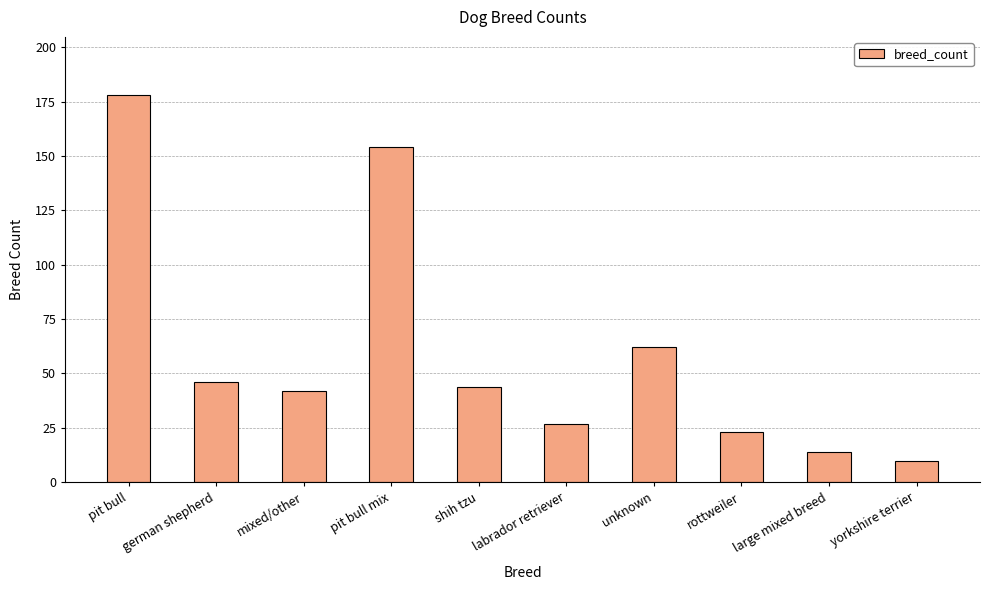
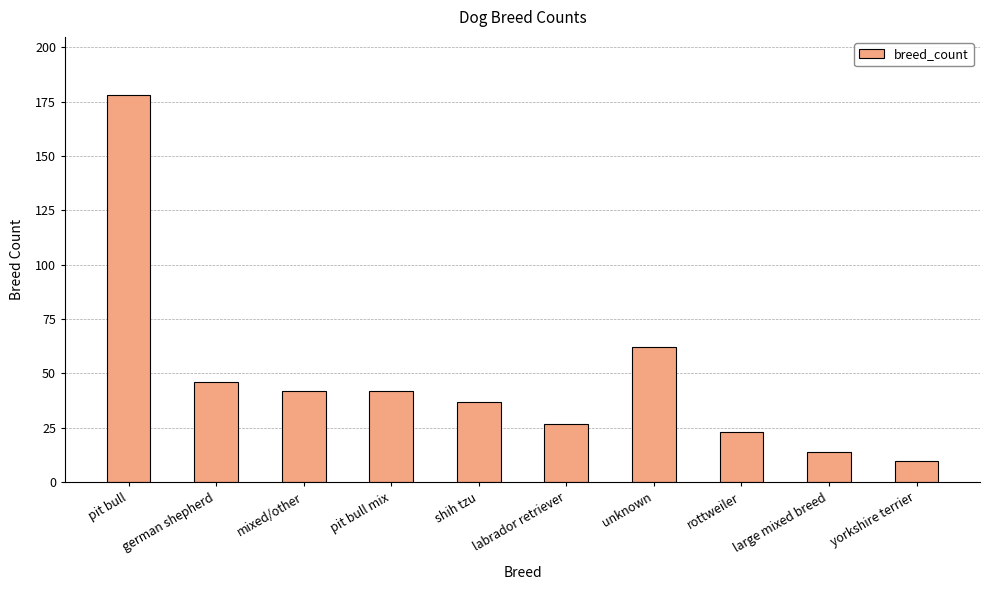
pit bull mix: 154 -> 42
shih tzu: 44 -> 37
